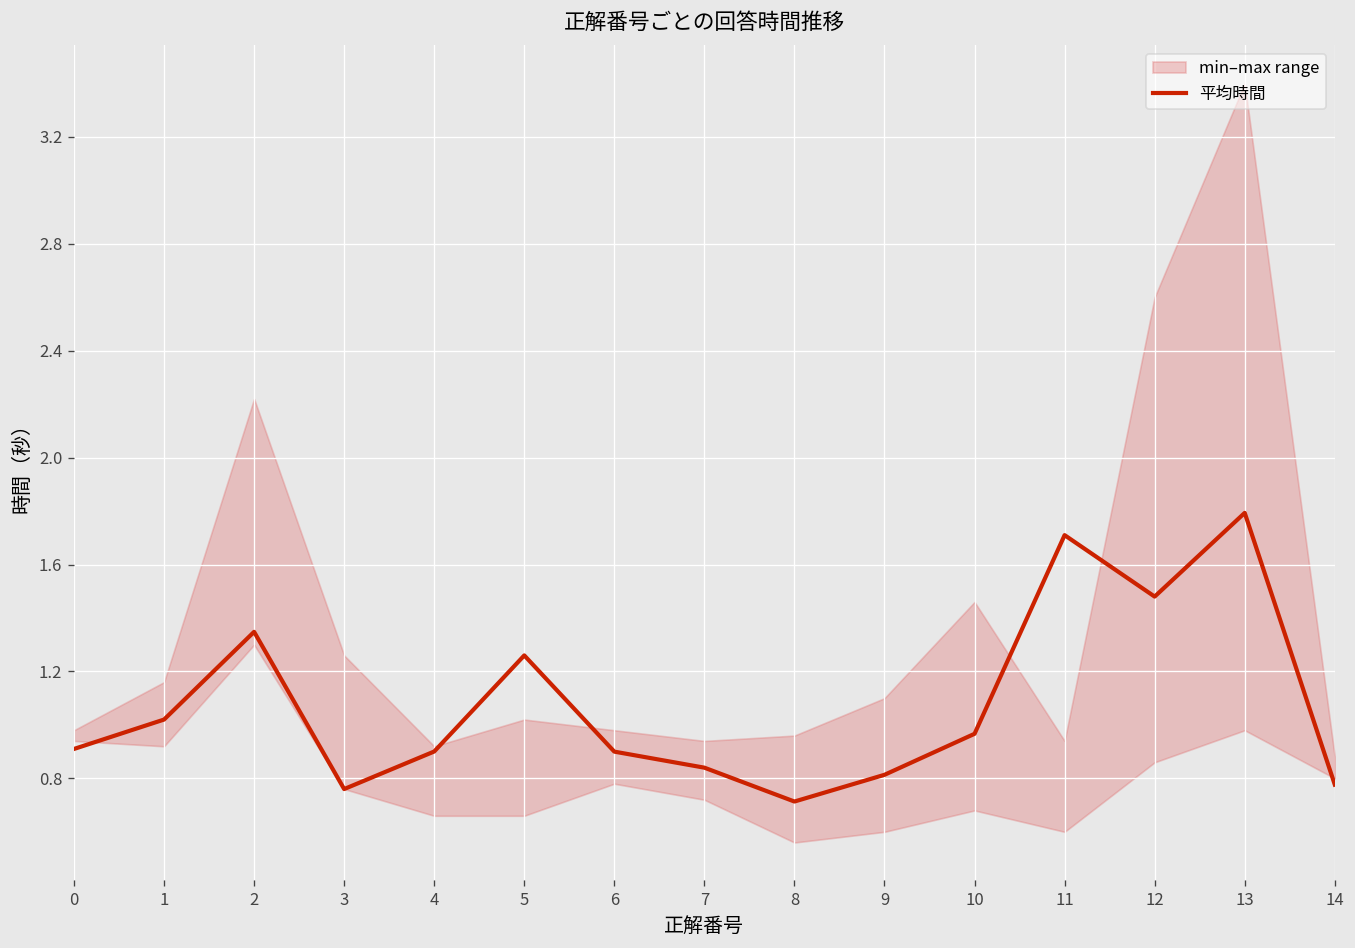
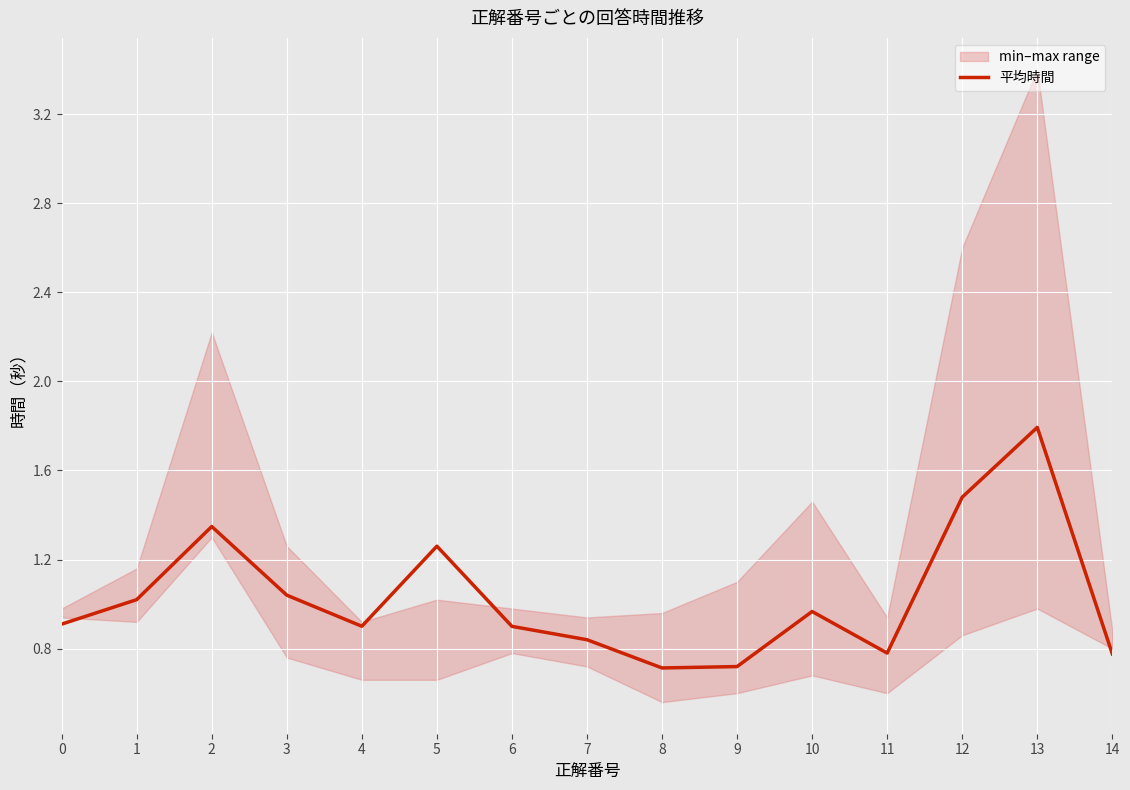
平均時間, 3: 0.76 -> 1.04
平均時間, 9: 0.81 -> 0.72
平均時間, 11: 1.71 -> 0.78
